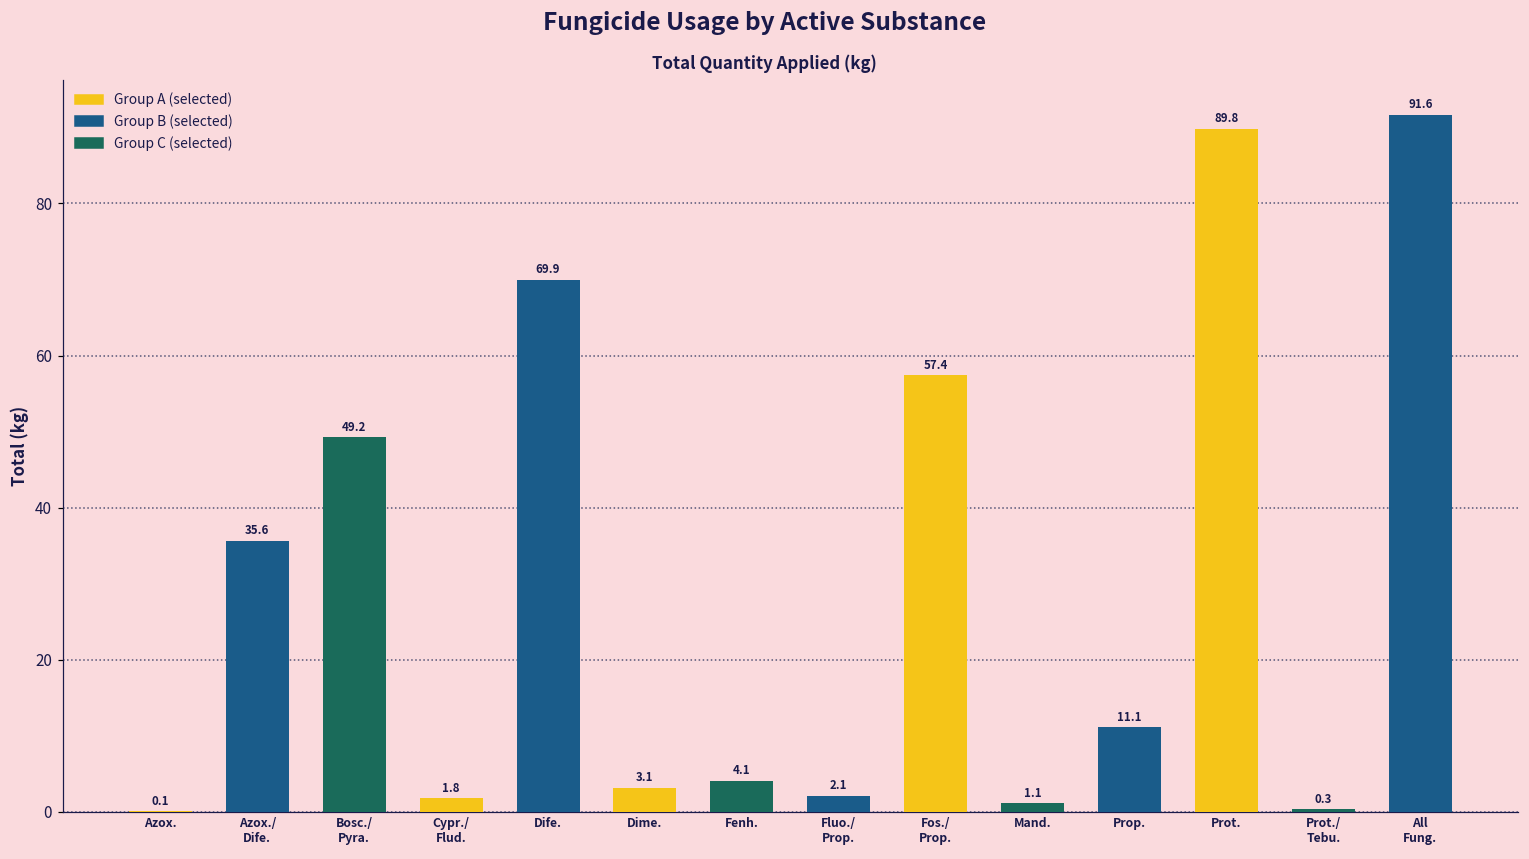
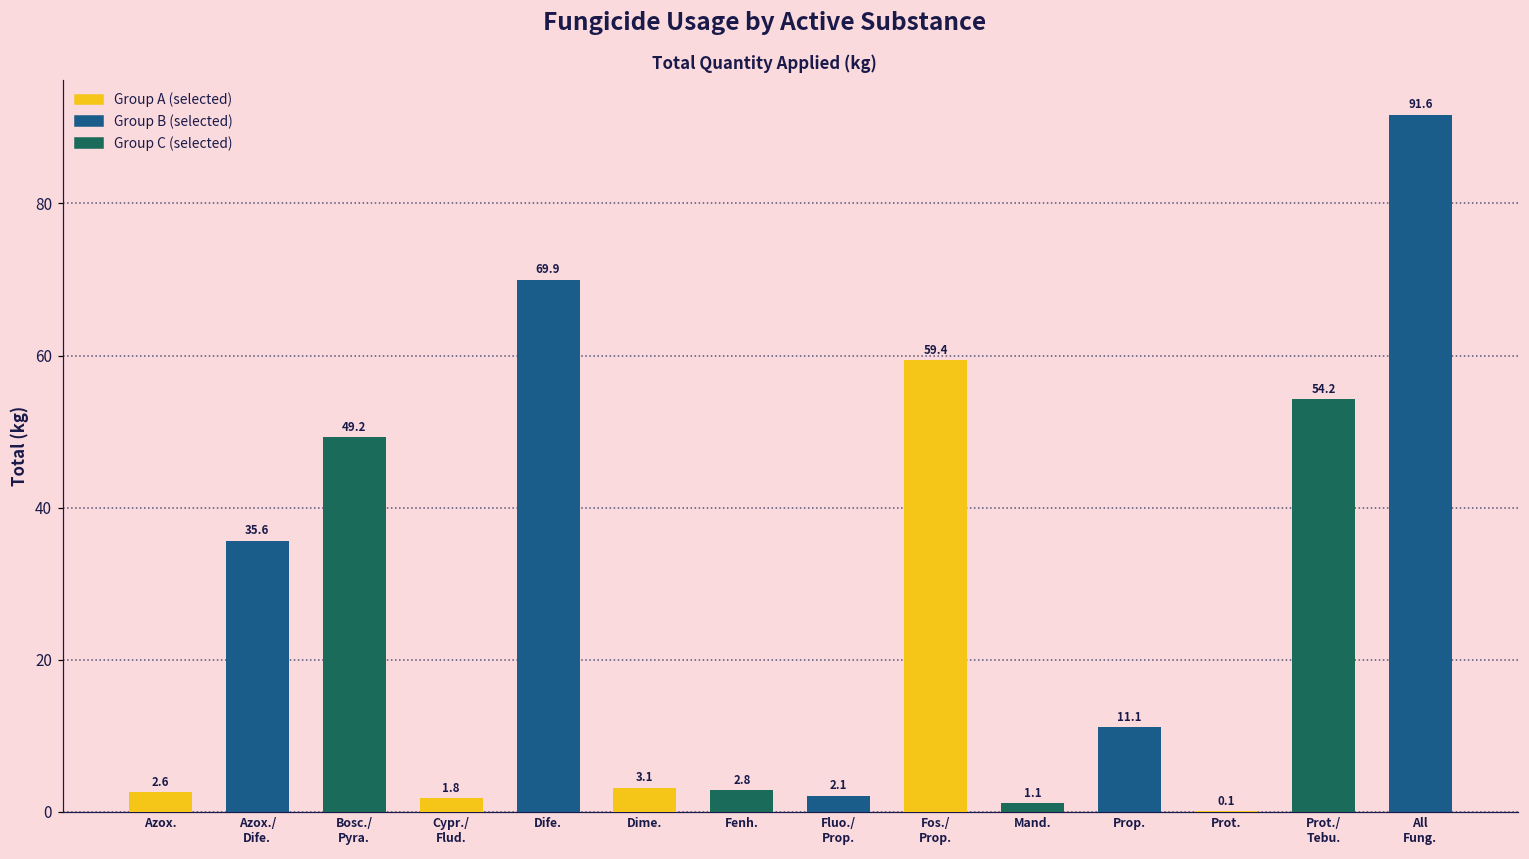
Azox.: 0.1 -> 2.6
Fenh.: 4.1 -> 2.8
Fos./ Prop.: 57.4 -> 59.4
Prot.: 89.8 -> 0.1
Prot./ Tebu.: 0.3 -> 54.2
